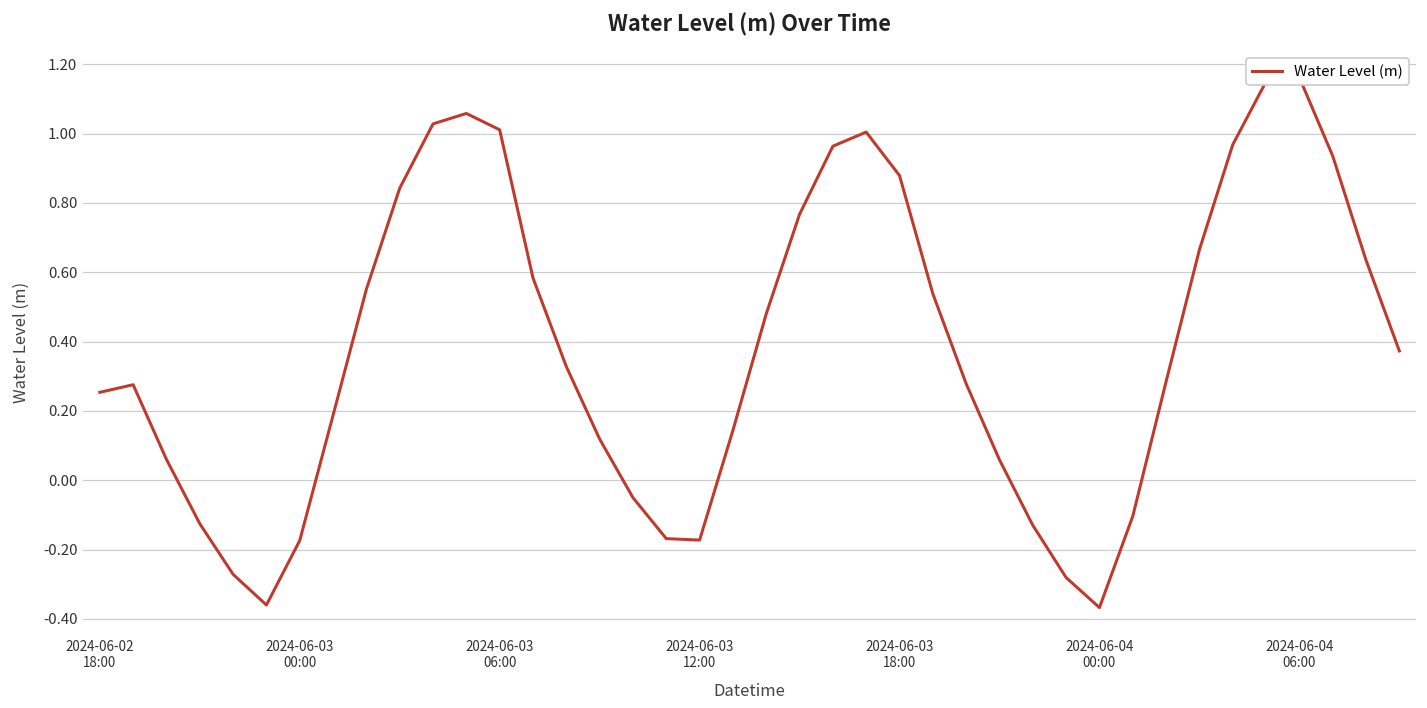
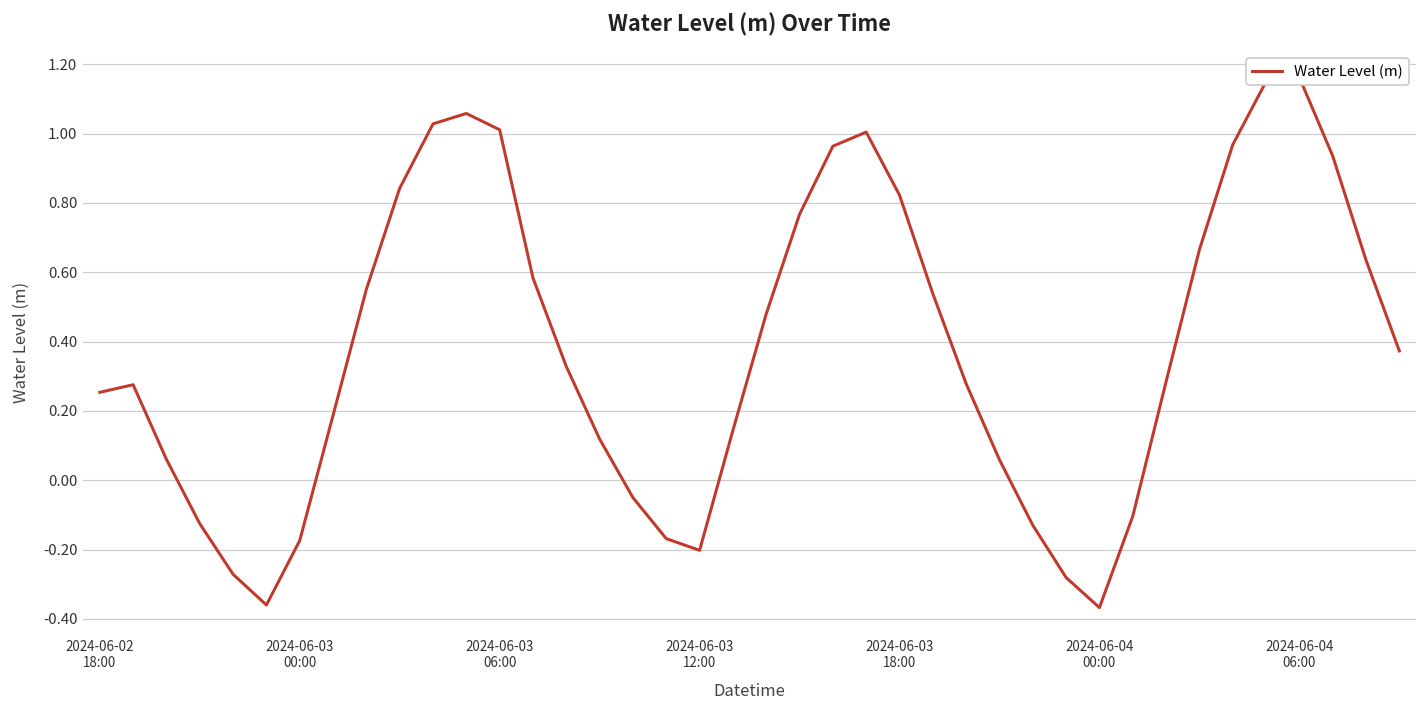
2024-06-03 12:00: -0.17 -> -0.20
2024-06-03 18:00: 0.88 -> 0.82
